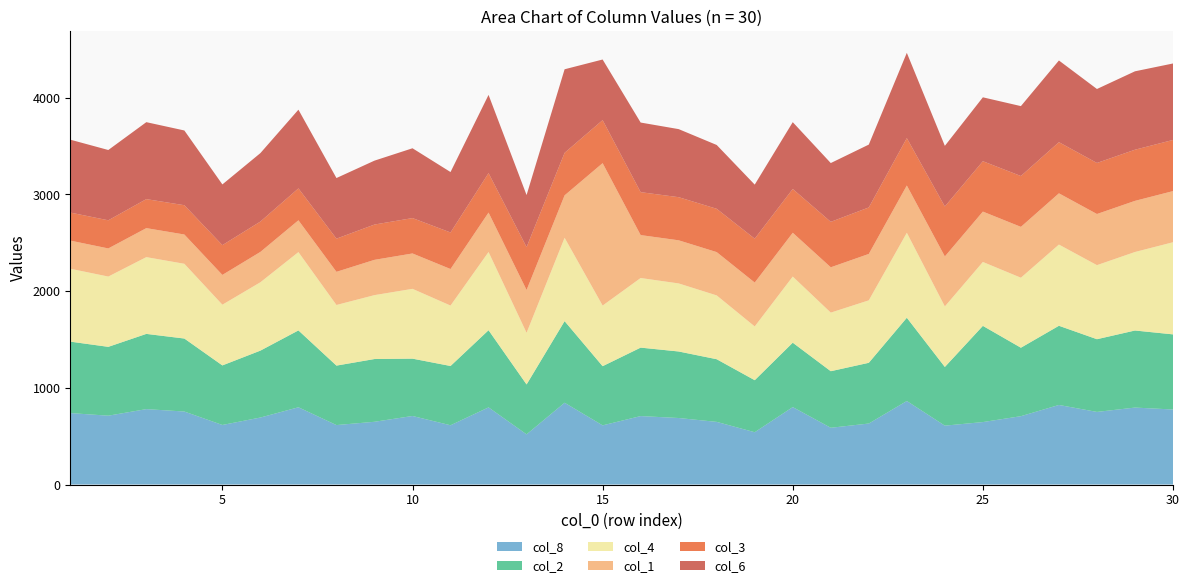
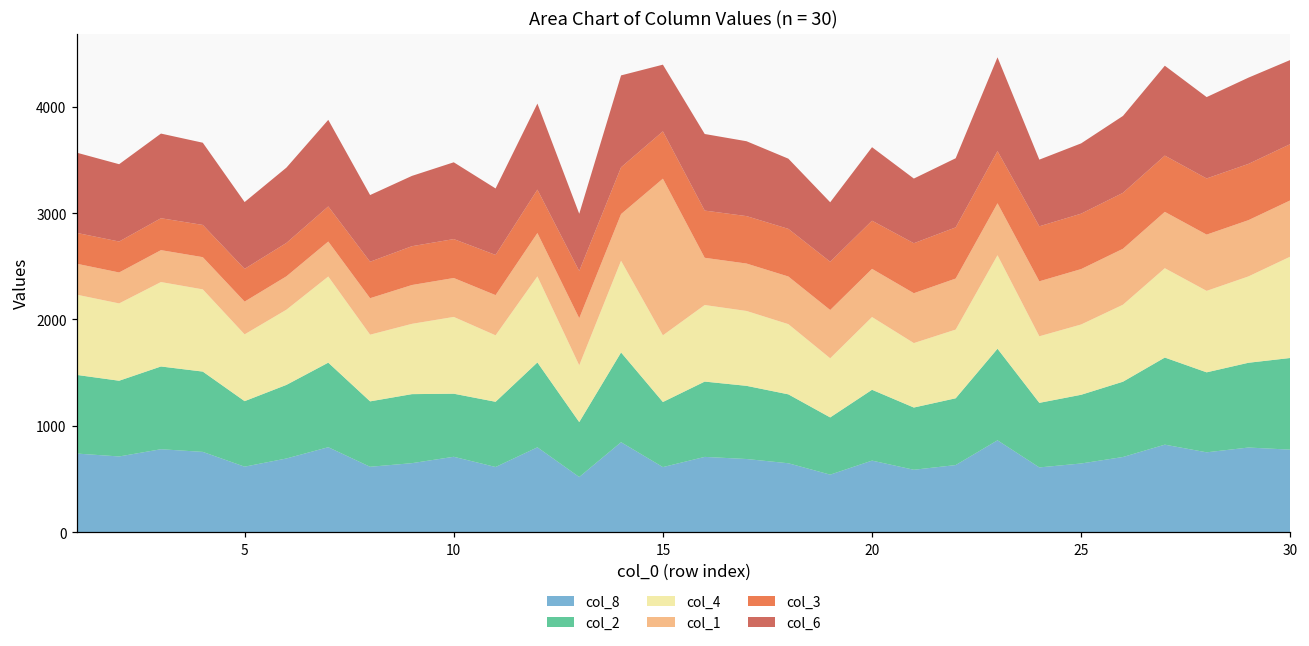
col_8, 20: 800 -> 700
col_2, 25: 1000 -> 600
col_2, 30: 800 -> 900
